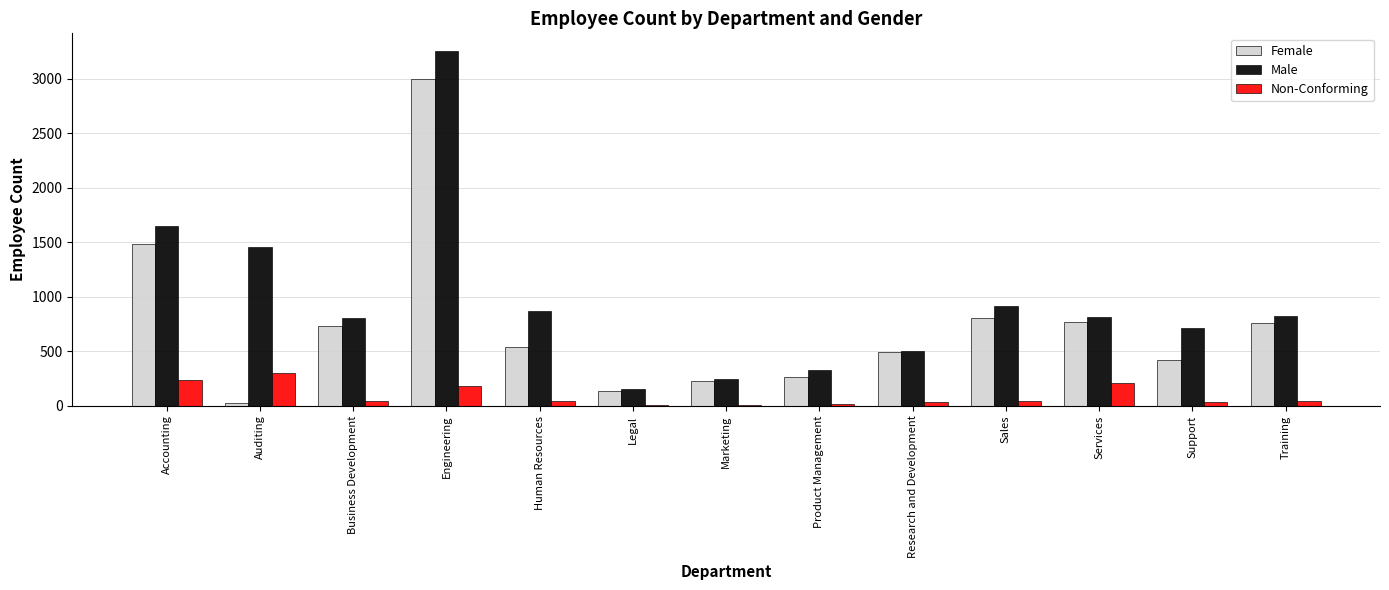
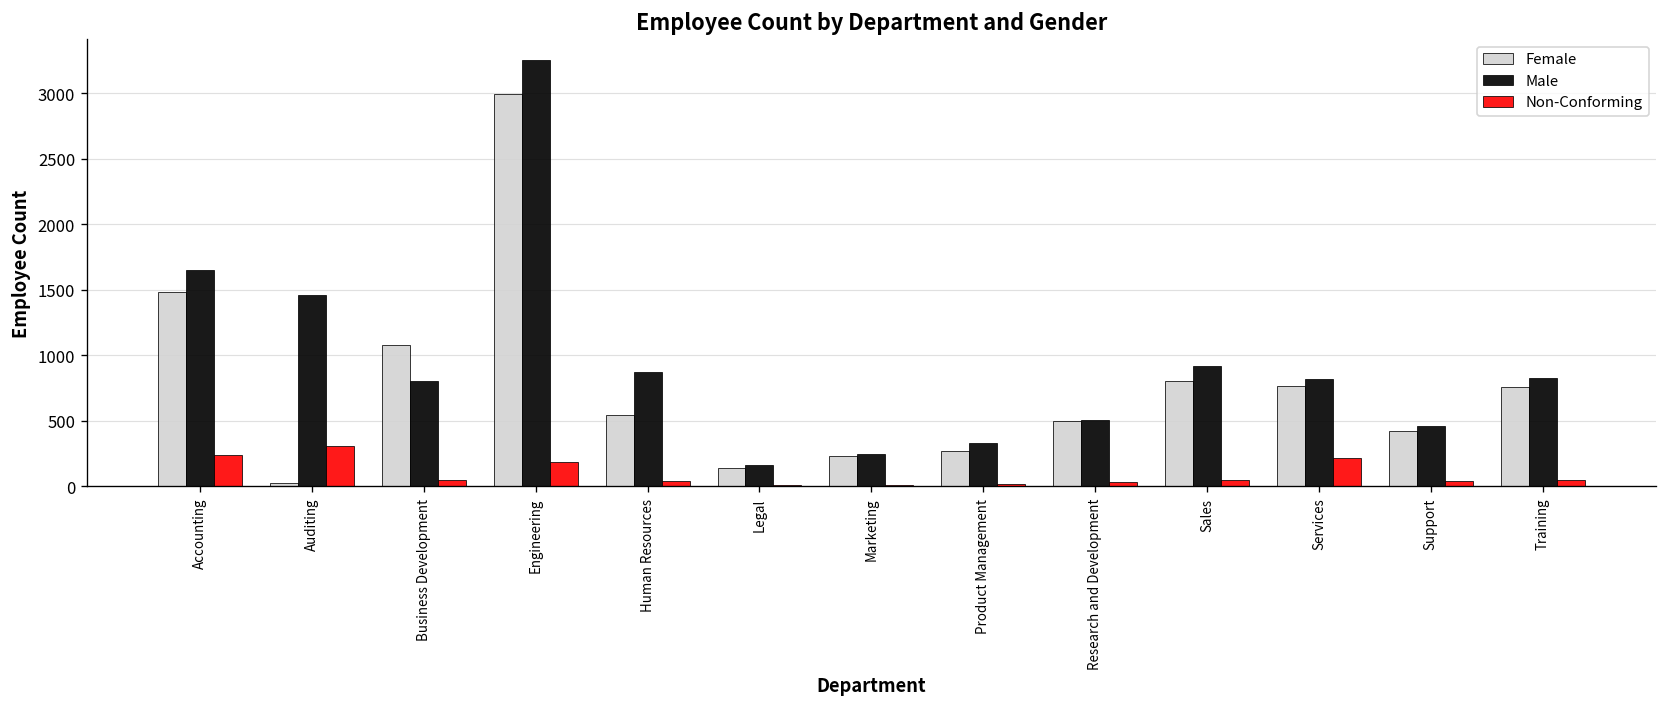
Female, Business Development: 740 -> 1080
Male, Support: 710 -> 460
